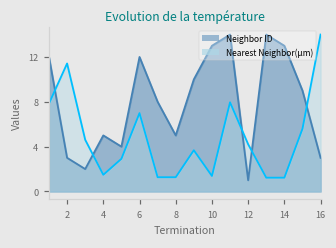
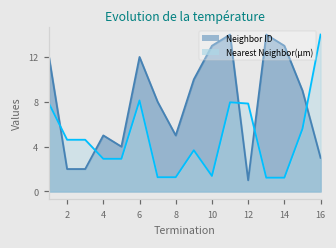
Neighbor ID, 2: 3 -> 2
Nearest Neighbor(µm), 2: 11.4 -> 4.6
Nearest Neighbor(µm), 4: 1.5 -> 2.9
Nearest Neighbor(µm), 6: 7.0 -> 8.1
Nearest Neighbor(µm), 12: 4.2 -> 7.8
